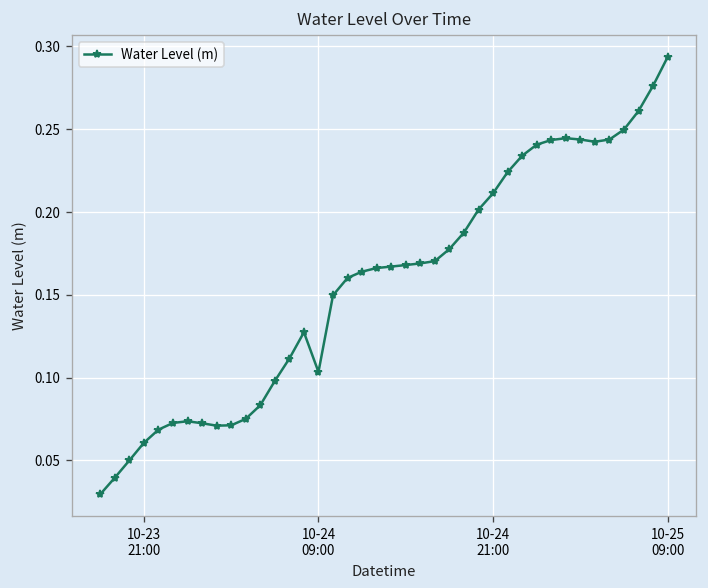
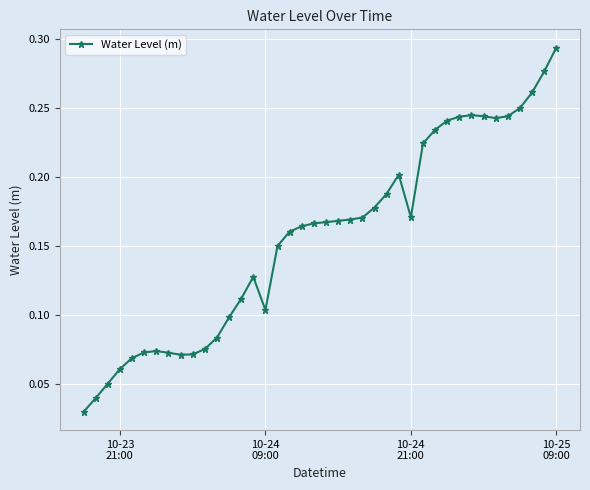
10-24 21:00: 0.211 -> 0.171
